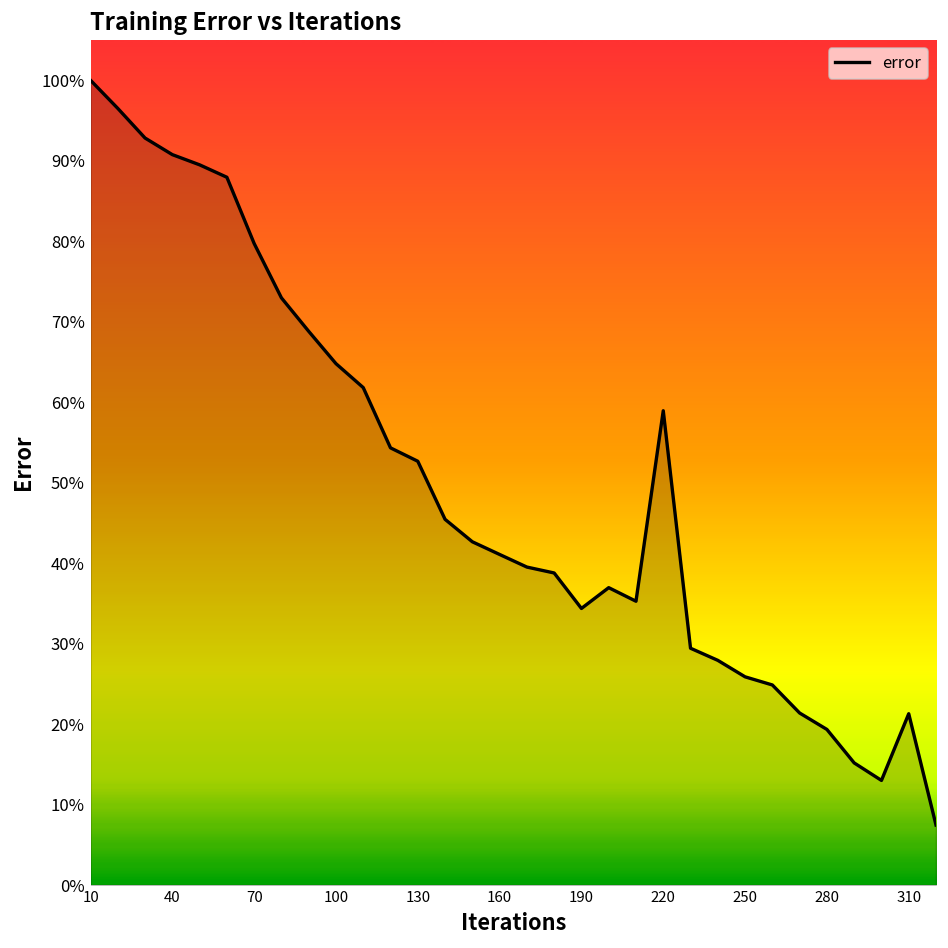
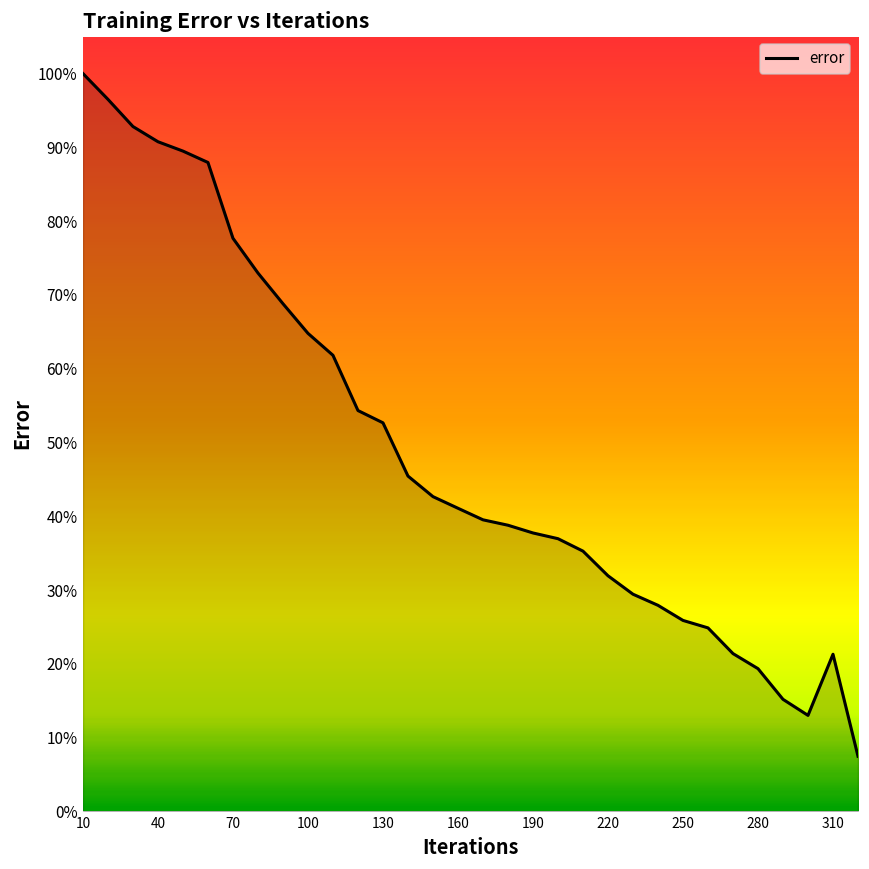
70: 80% -> 78%
190: 34% -> 38%
220: 59% -> 32%
